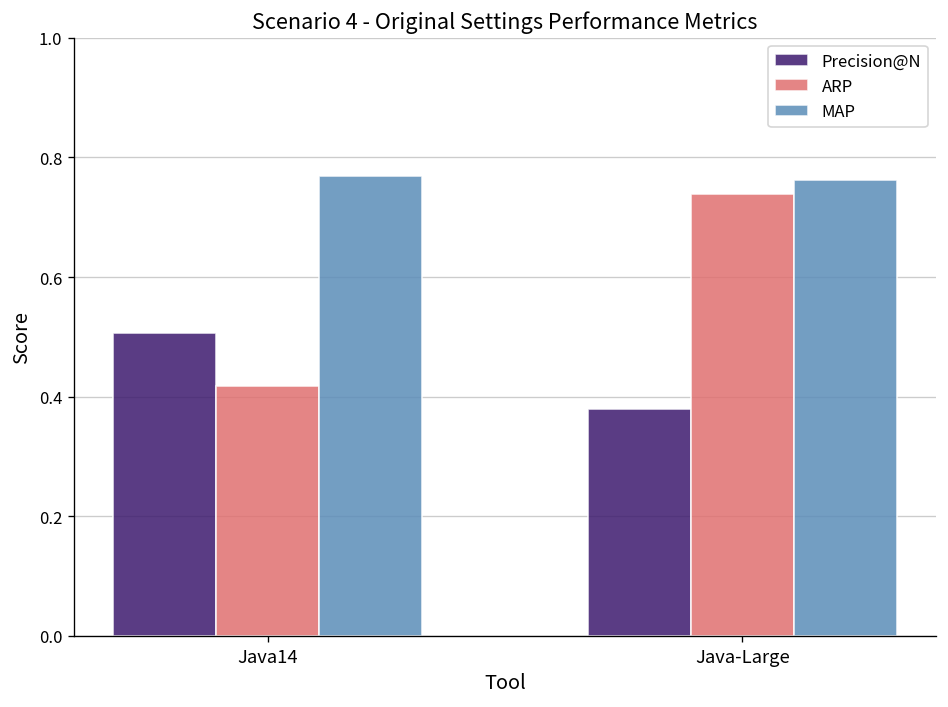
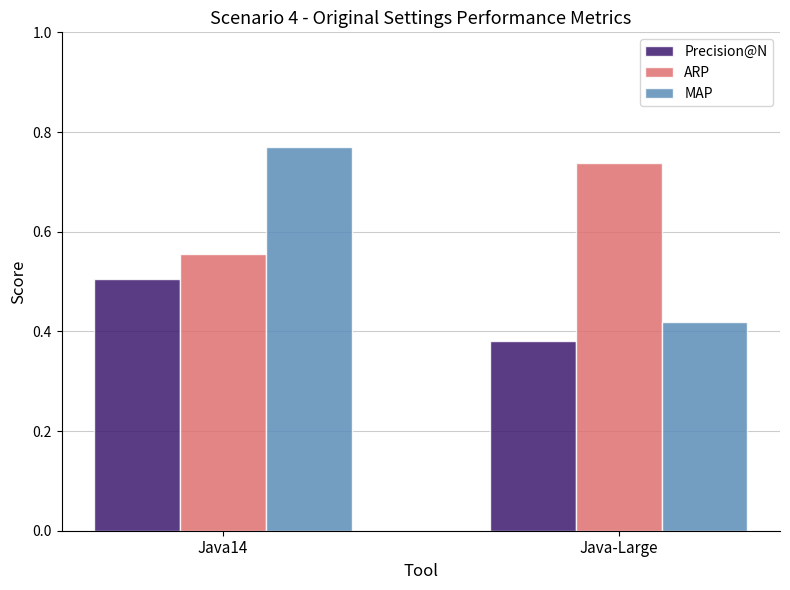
ARP, Java14: 0.42 -> 0.56
MAP, Java-Large: 0.76 -> 0.42
